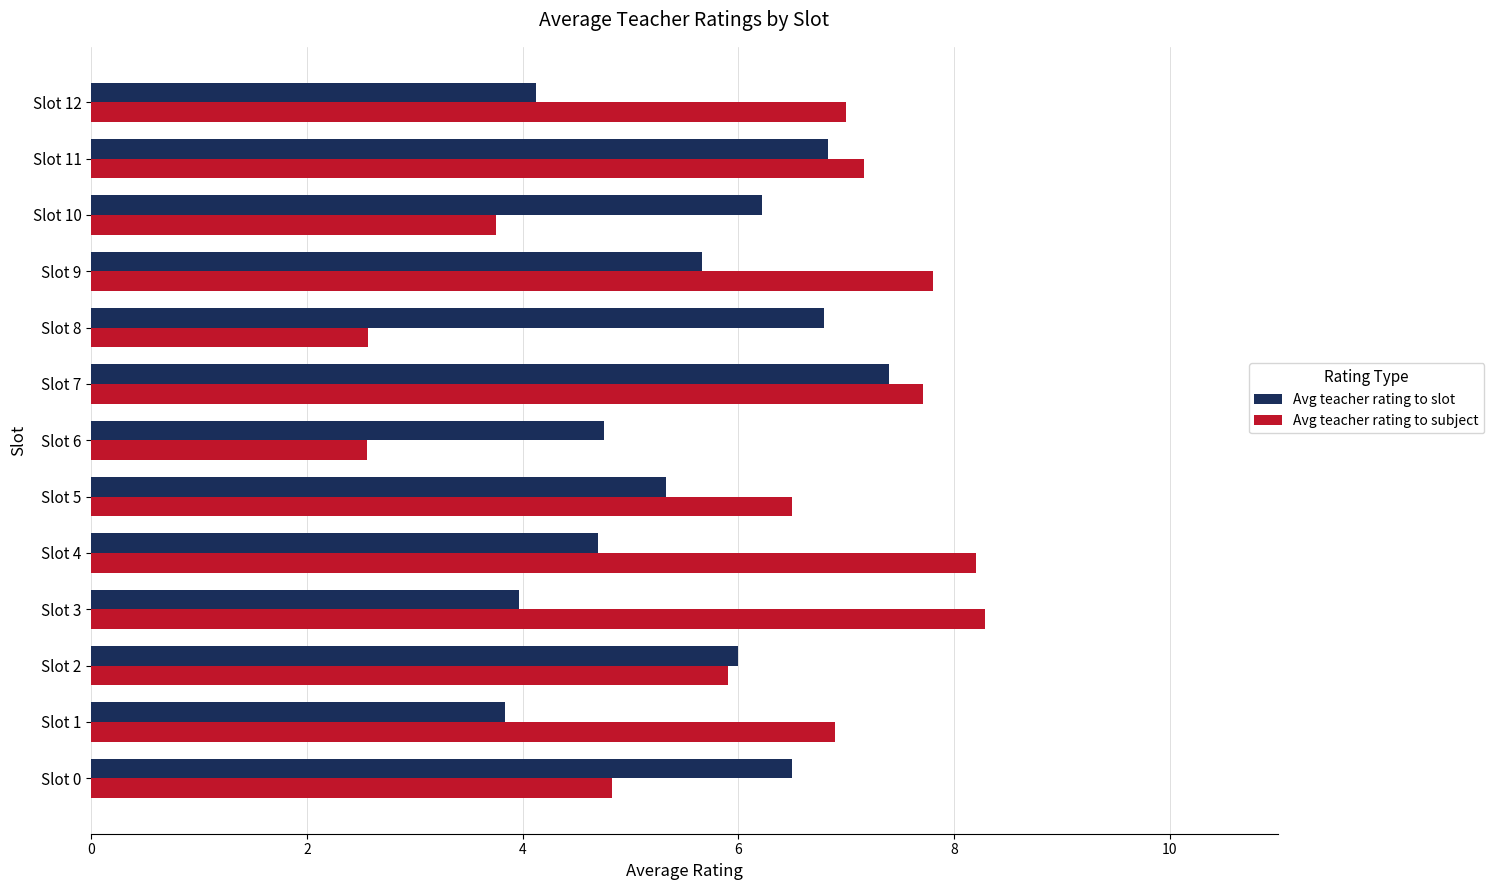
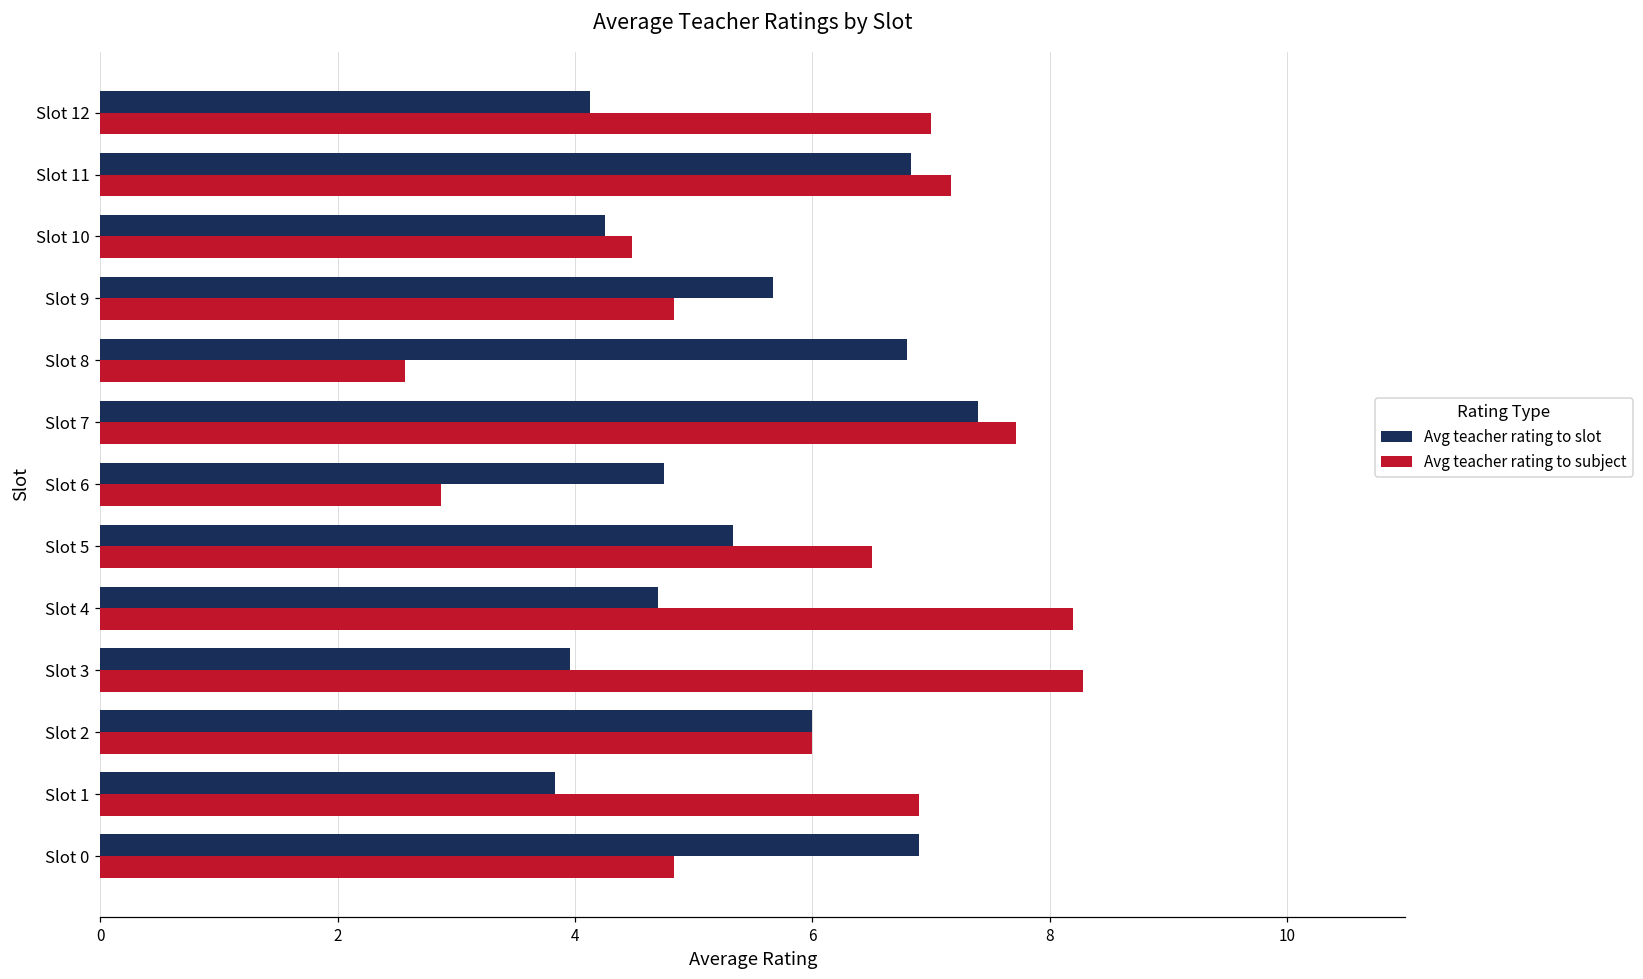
Avg teacher rating to slot, Slot 10: 6.22 -> 4.25
Avg teacher rating to subject, Slot 10: 3.75 -> 4.48
Avg teacher rating to subject, Slot 9: 7.81 -> 4.83
Avg teacher rating to subject, Slot 6: 2.56 -> 2.88
Avg teacher rating to subject, Slot 2: 5.9 -> 6.0
Avg teacher rating to slot, Slot 0: 6.5 -> 6.9
